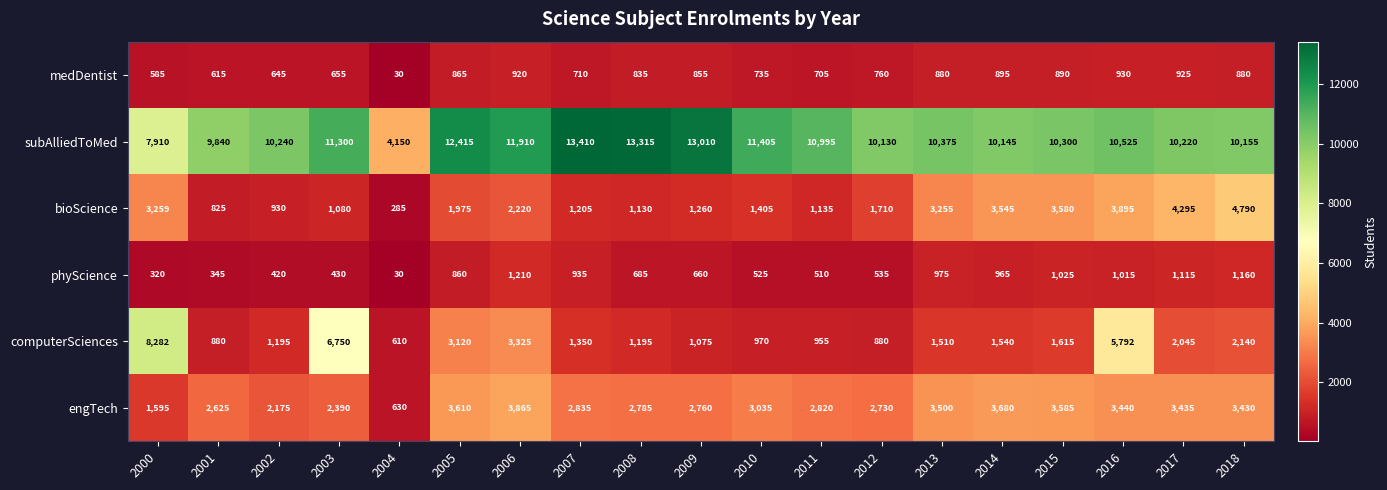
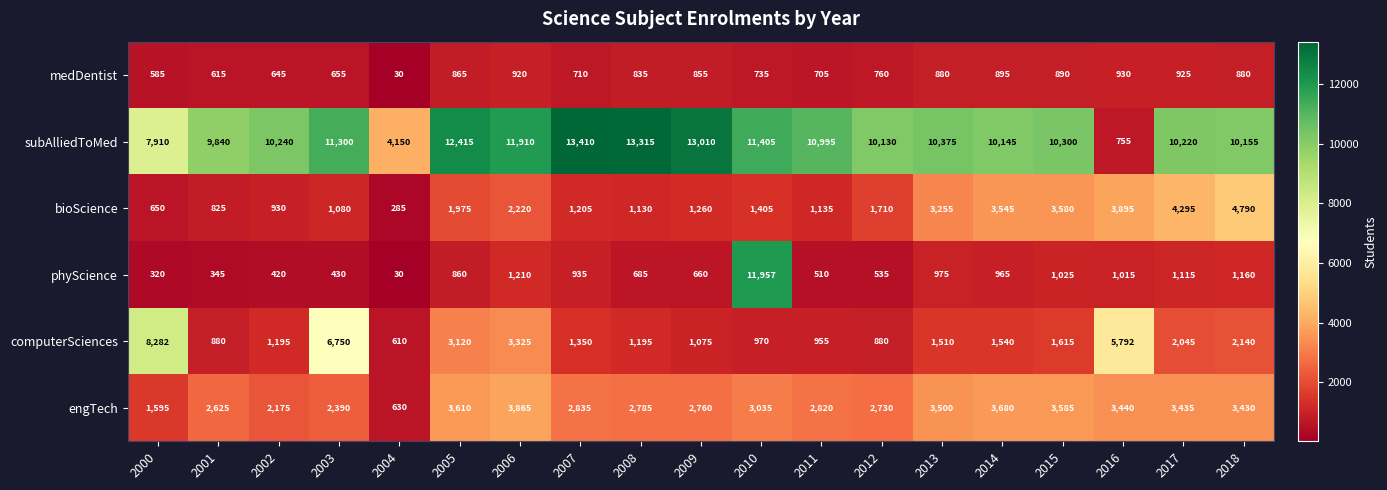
subAlliedToMed, 2016: 10,525 -> 755
bioScience, 2000: 3,259 -> 650
phyScience, 2010: 525 -> 11,957
